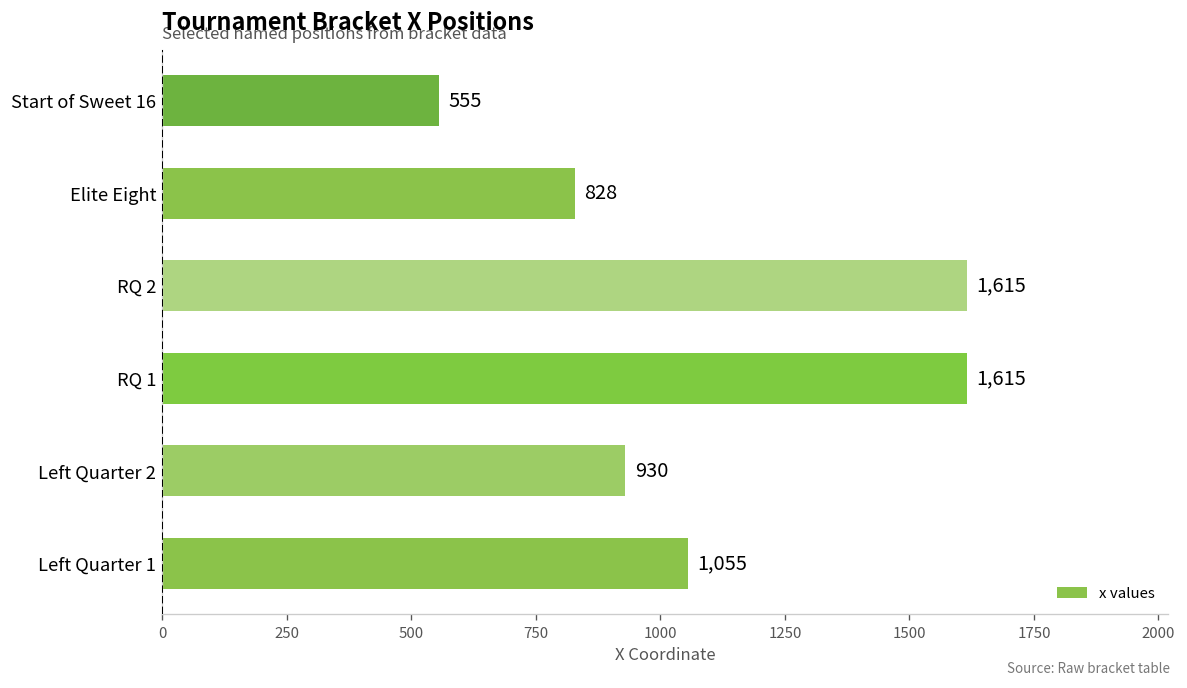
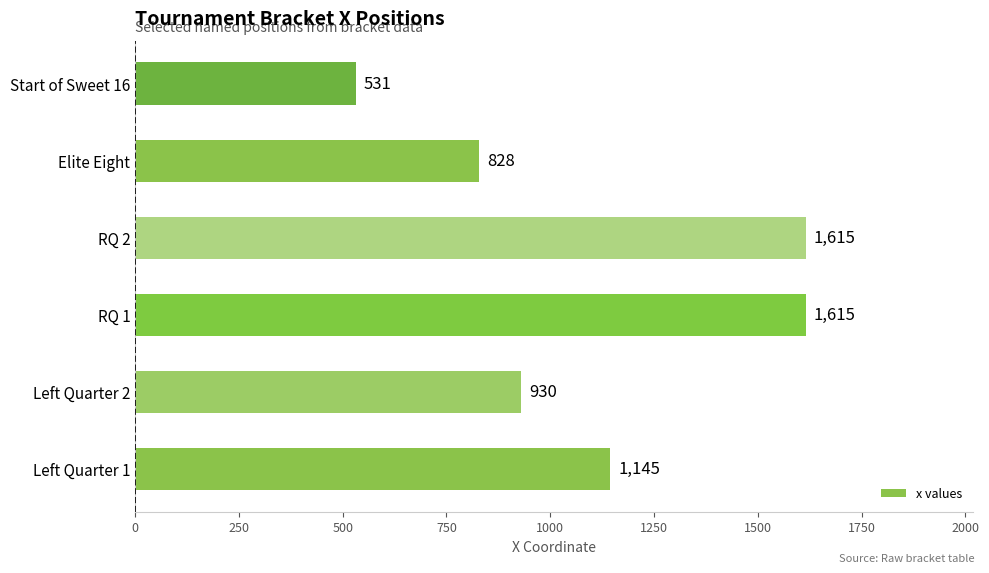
Start of Sweet 16: 555 -> 531
Left Quarter 1: 1,055 -> 1,145
